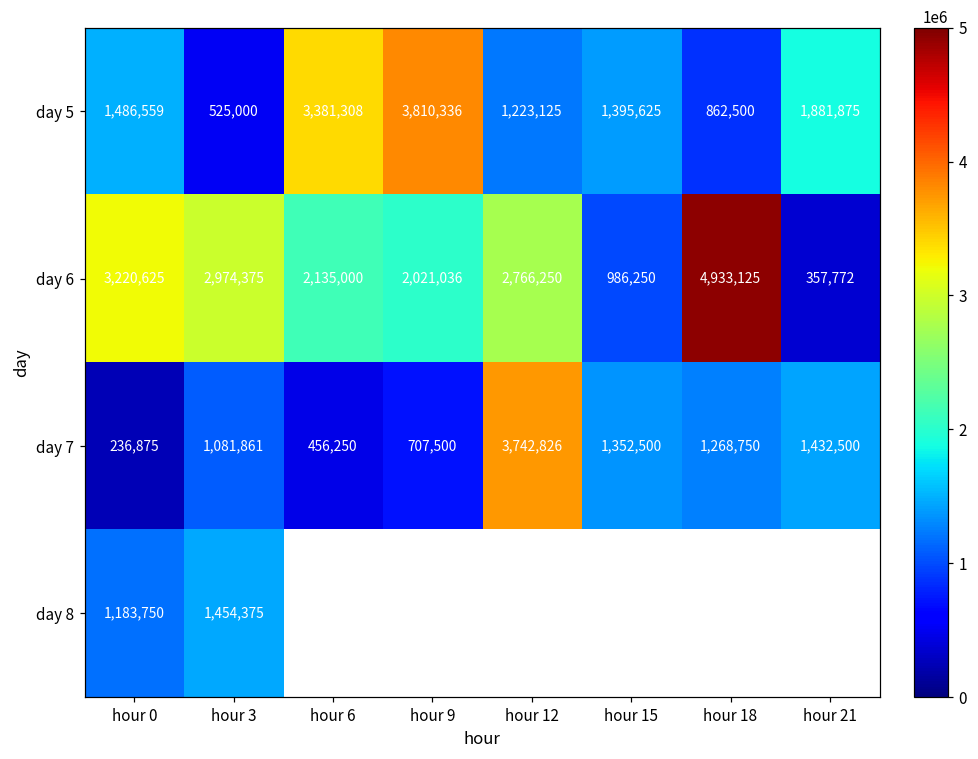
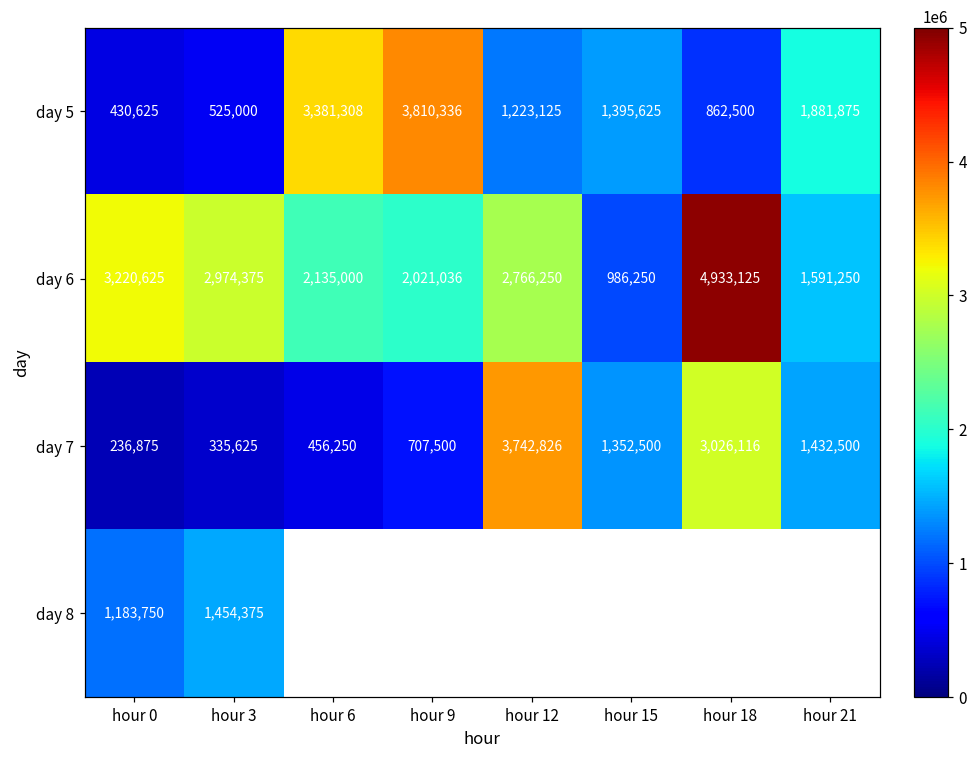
day 5, hour 0: 1,486,559 -> 430,625
day 6, hour 21: 357,772 -> 1,591,250
day 7, hour 3: 1,081,861 -> 335,625
day 7, hour 18: 1,268,750 -> 3,026,116
